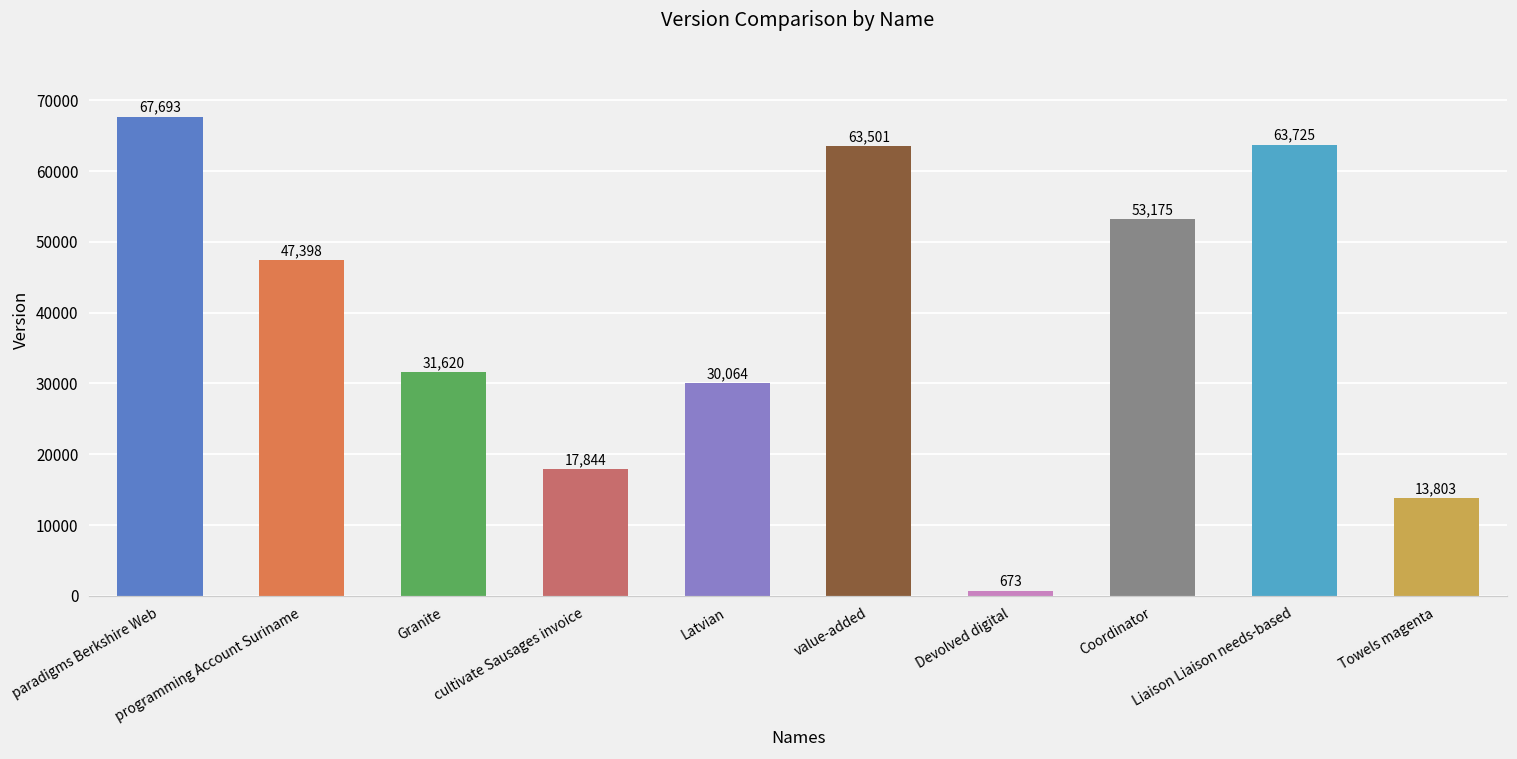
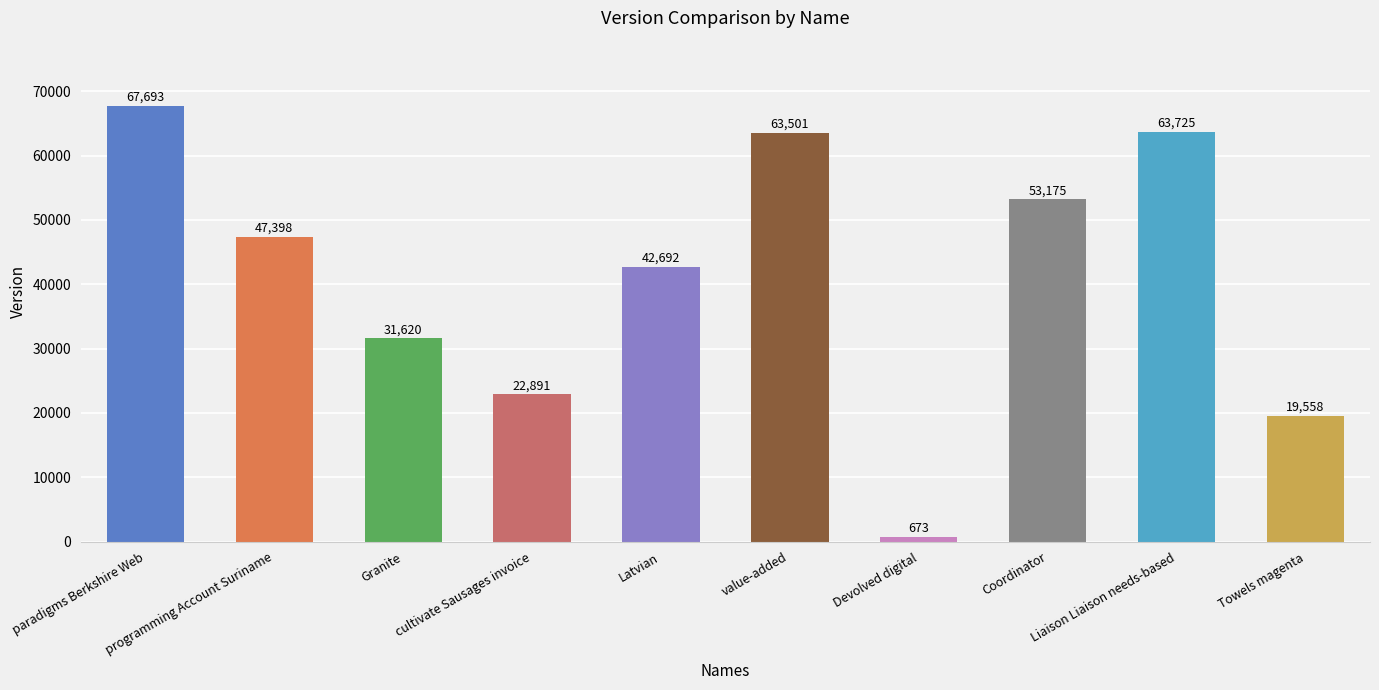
cultivate Sausages invoice: 17,844 -> 22,891
Latvian: 30,064 -> 42,692
Towels magenta: 13,803 -> 19,558
